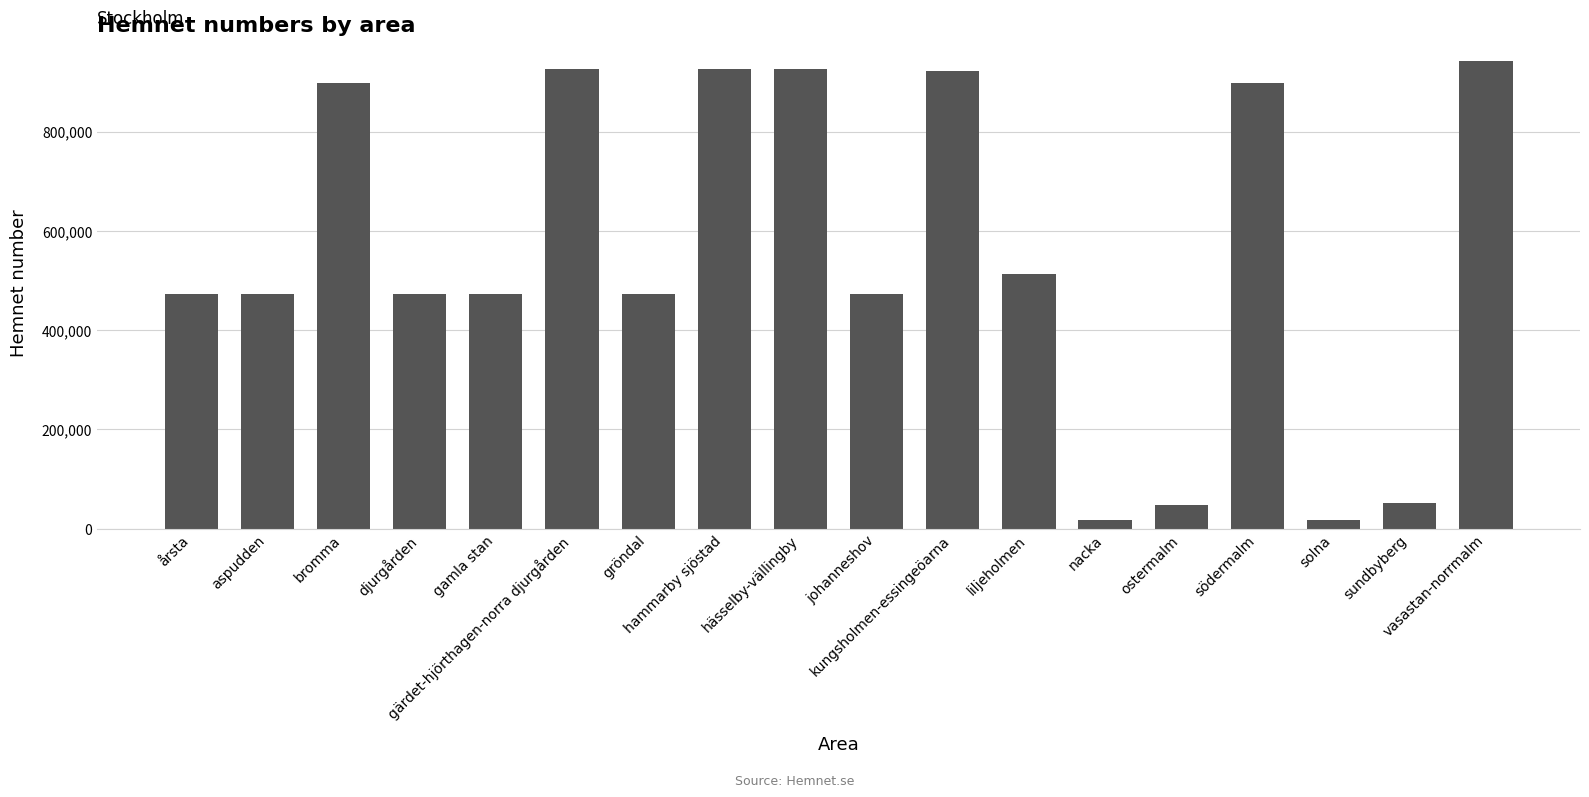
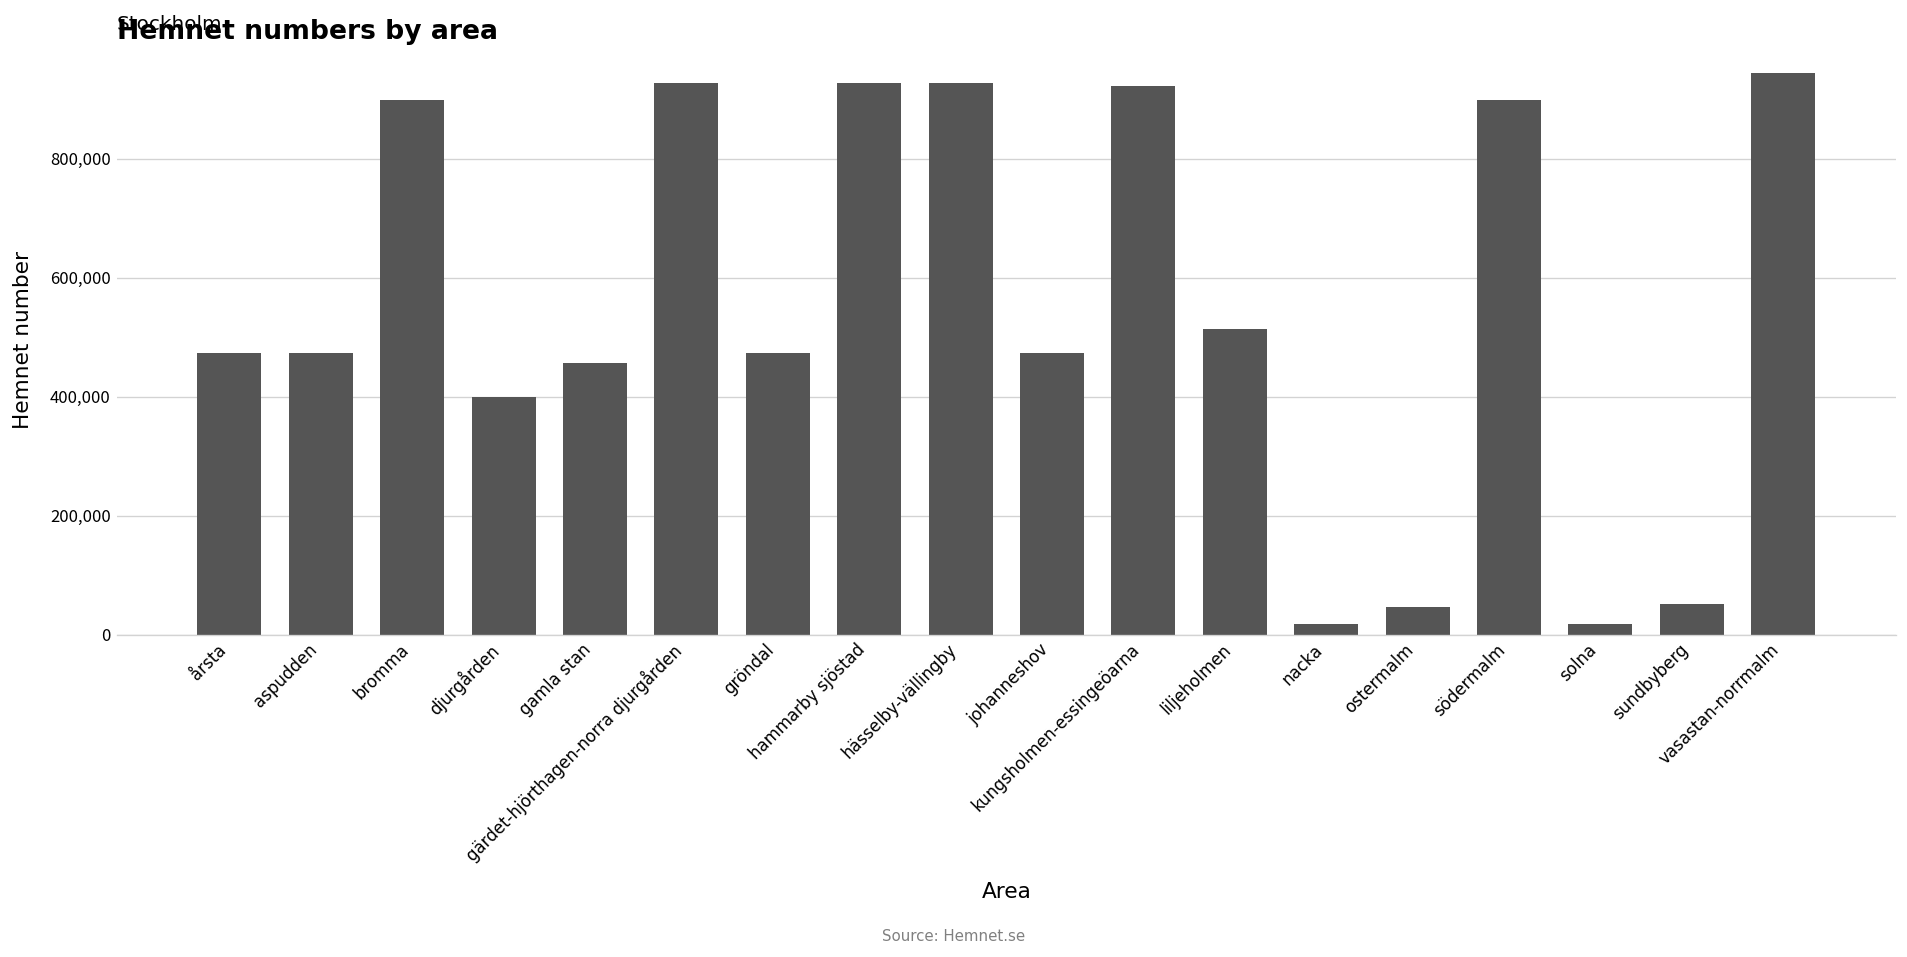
djurgården: 470,000 -> 400,000
gamla stan: 470,000 -> 460,000
